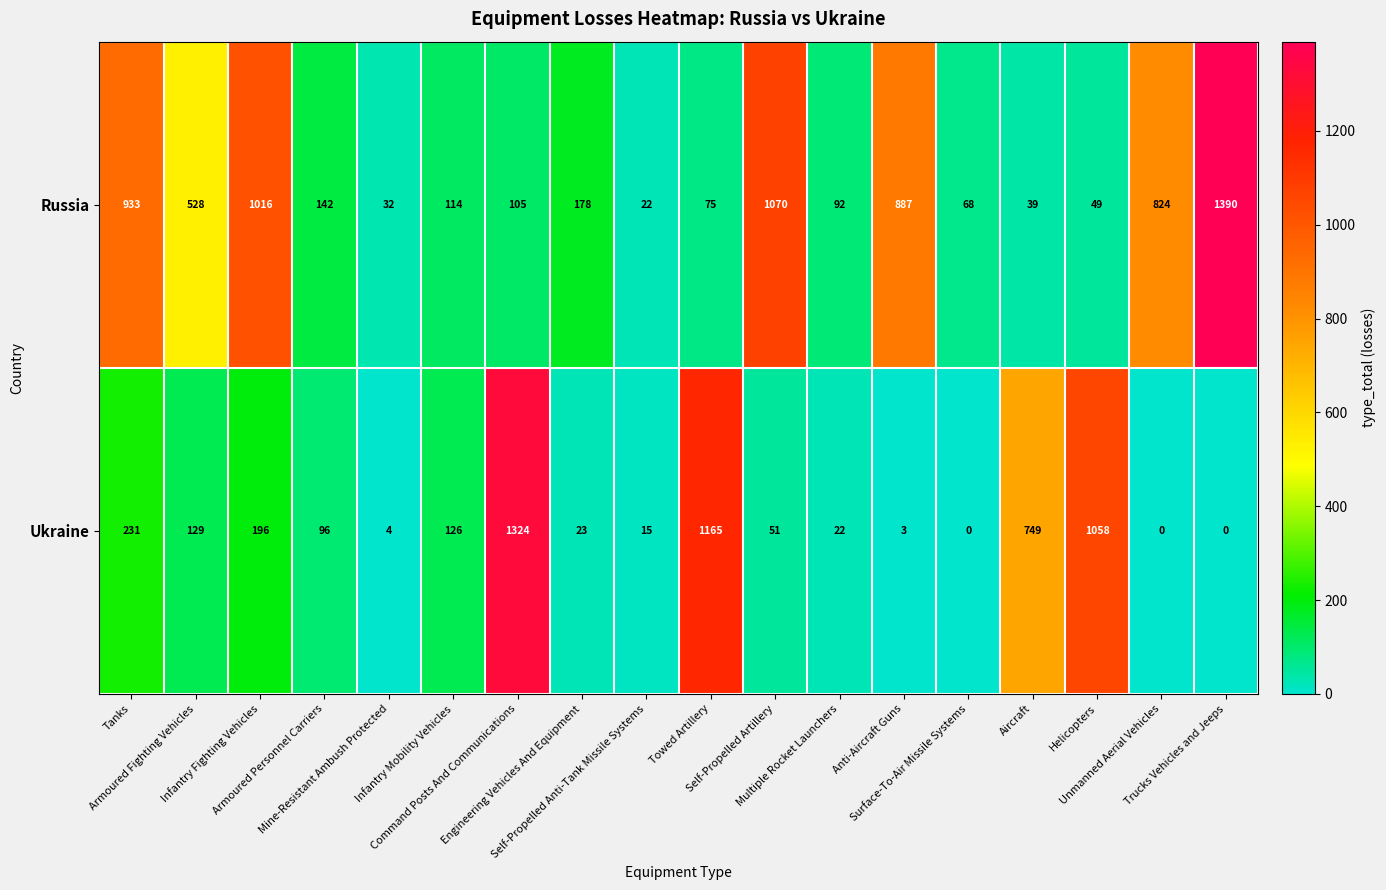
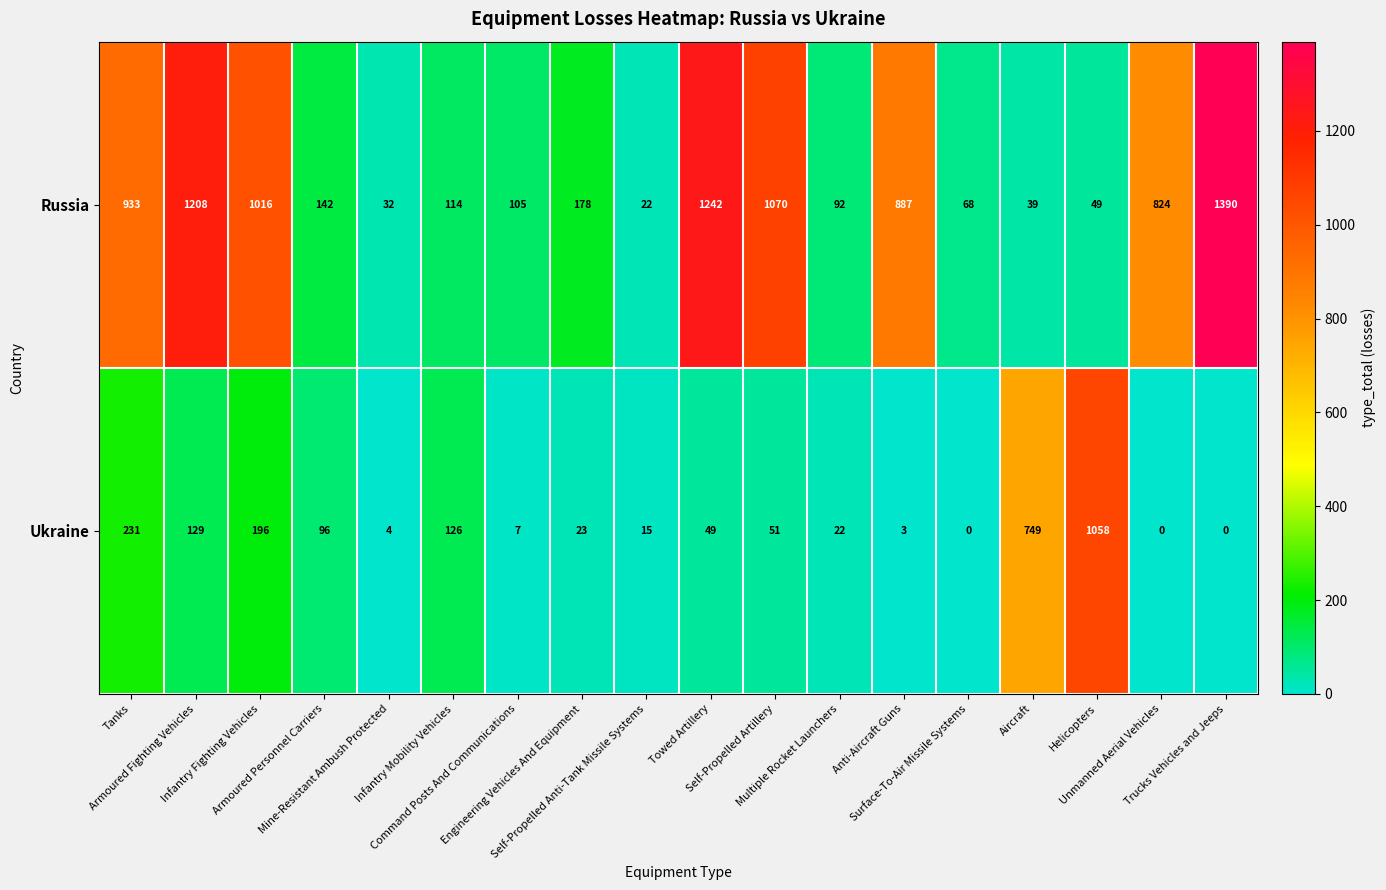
Russia, Armoured Fighting Vehicles: 528 -> 1208
Russia, Towed Artillery: 75 -> 1242
Ukraine, Command Posts And Communications: 1324 -> 7
Ukraine, Towed Artillery: 1165 -> 49
